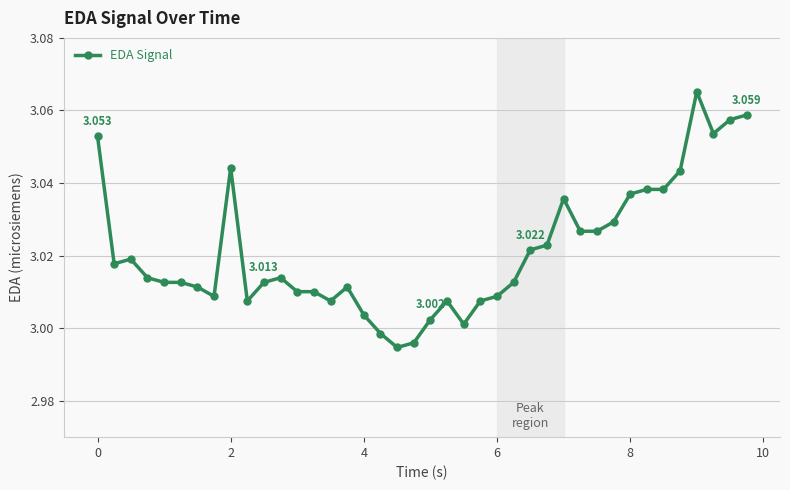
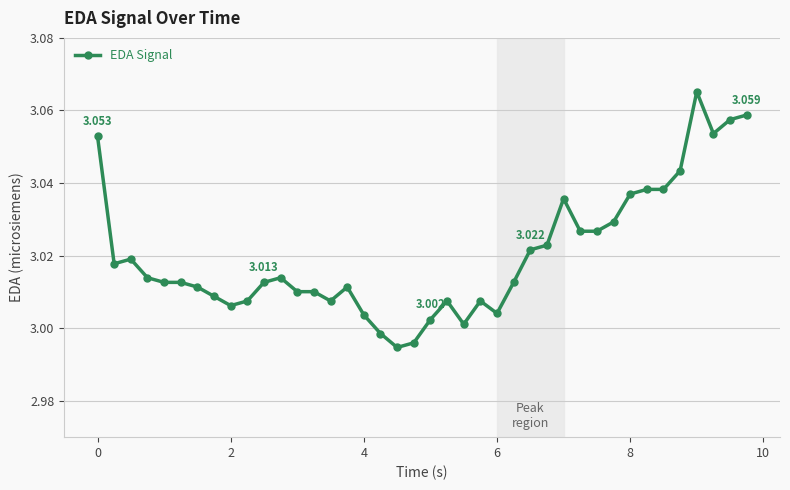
2: 3.044 -> 3.006
6: 3.009 -> 3.004
